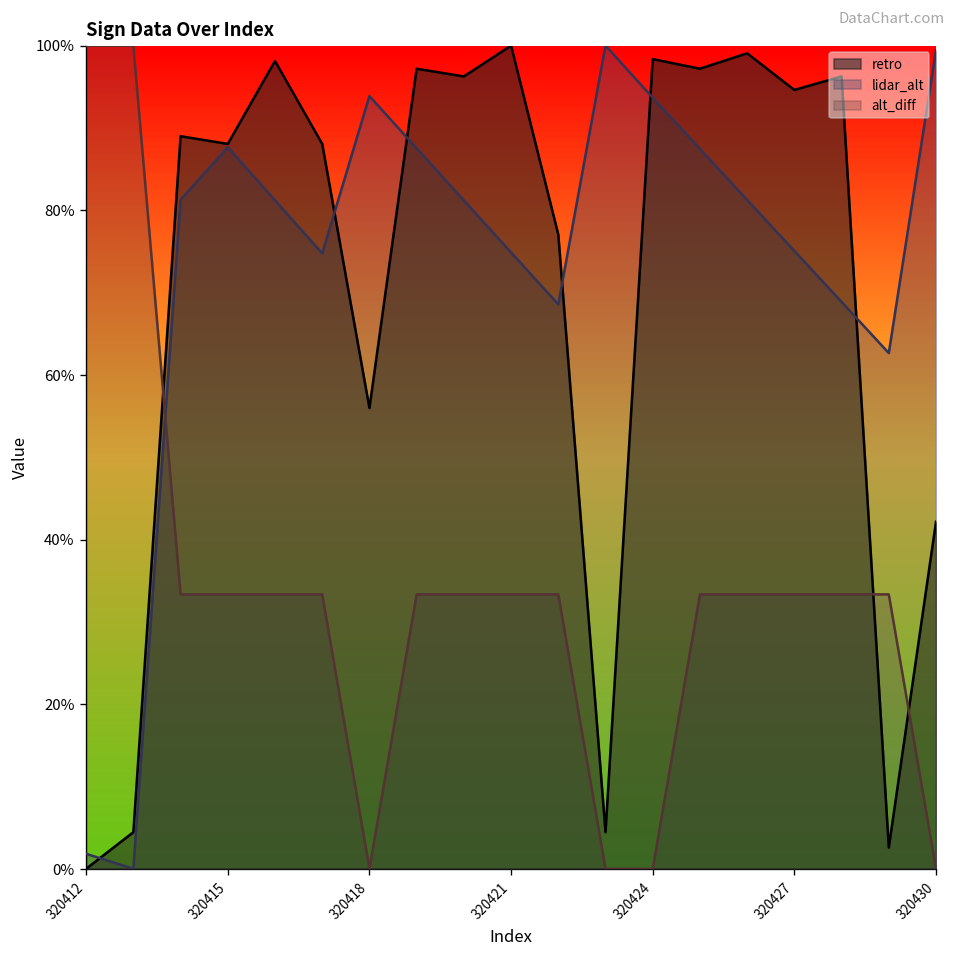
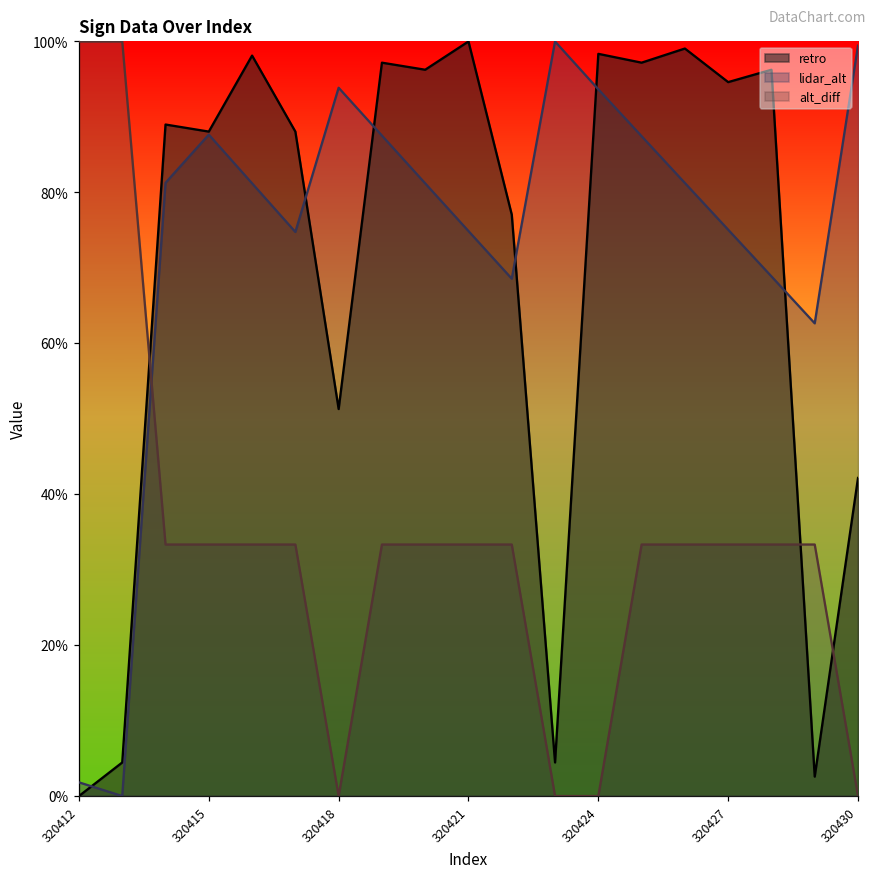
retro, 320418: 56% -> 51%
